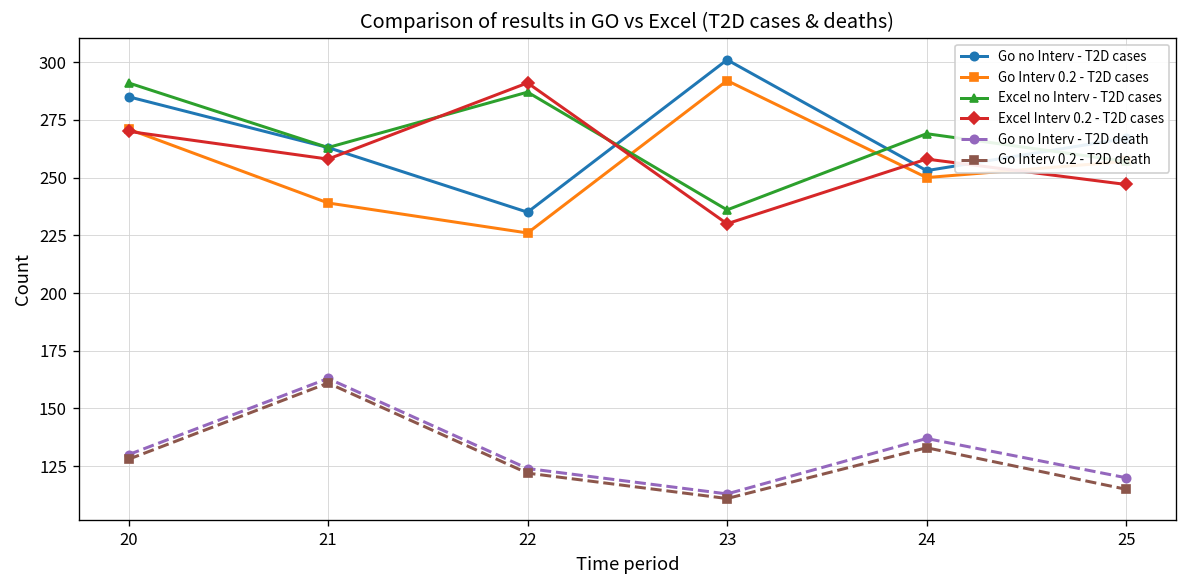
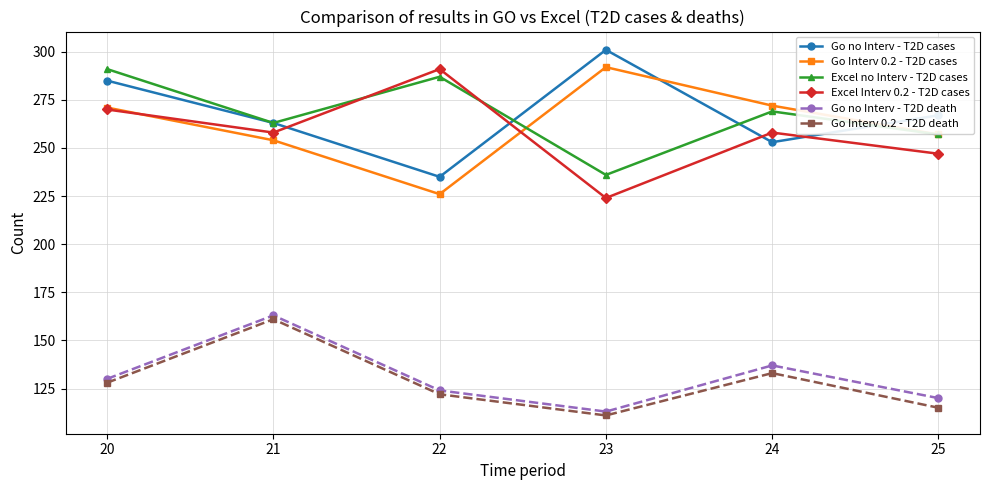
Go Interv 0.2 - T2D cases, 21: 239 -> 254
Excel Interv 0.2 - T2D cases, 23: 230 -> 224
Go Interv 0.2 - T2D cases, 24: 250 -> 272
